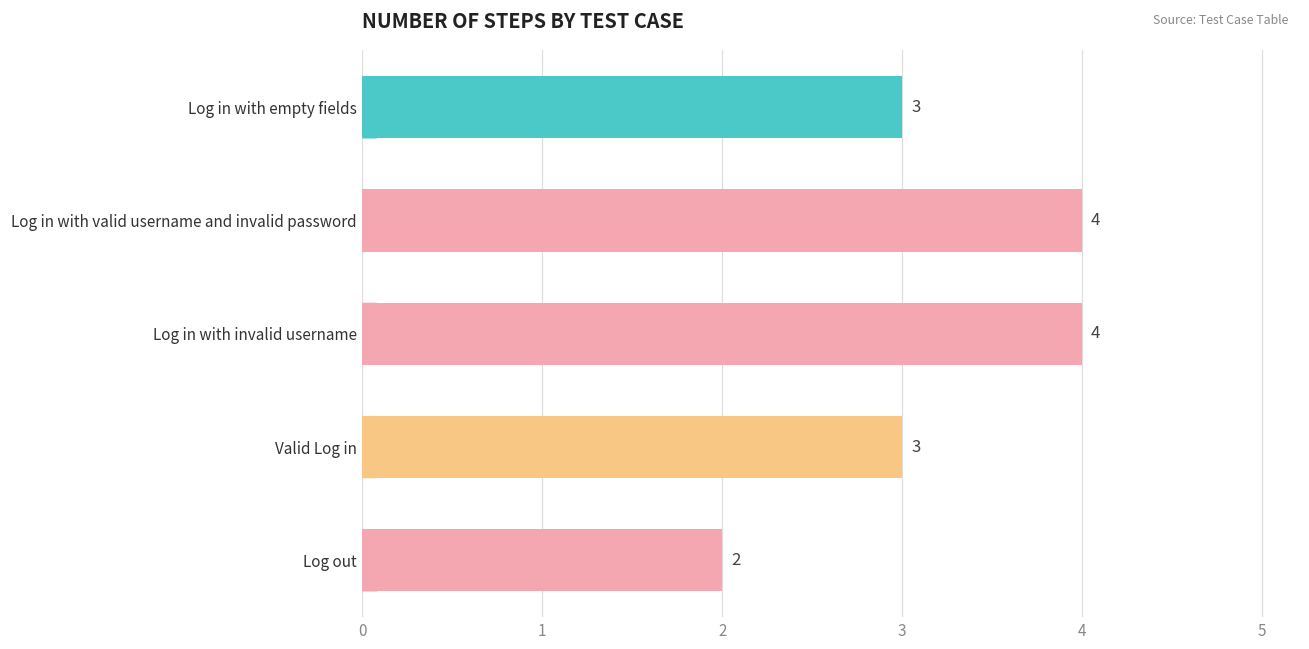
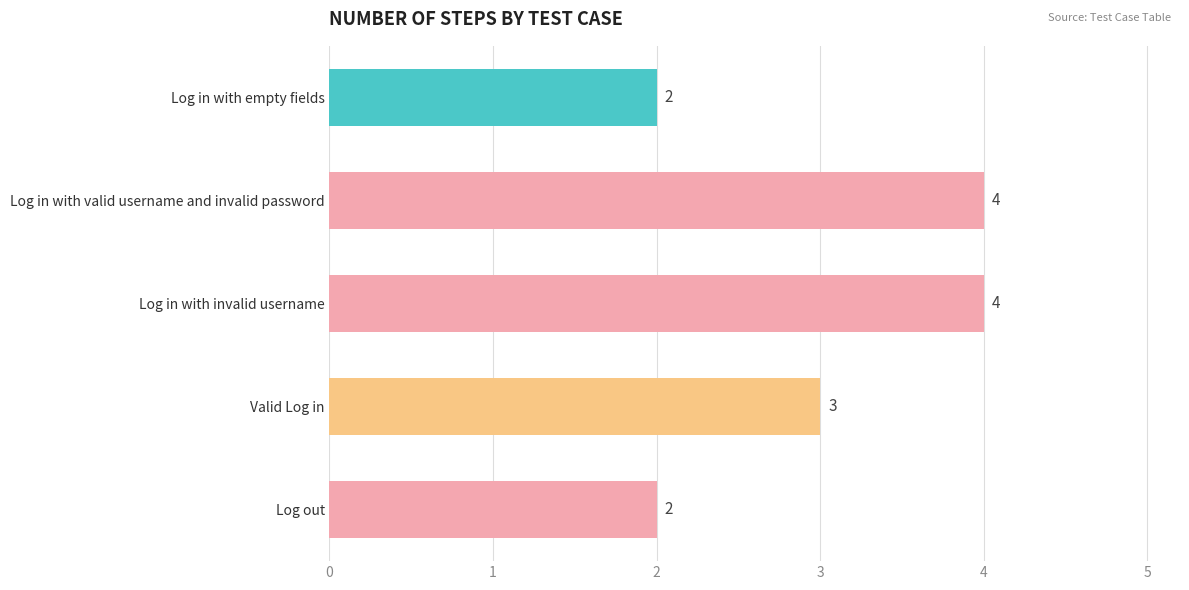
Log in with empty fields: 3 -> 2
